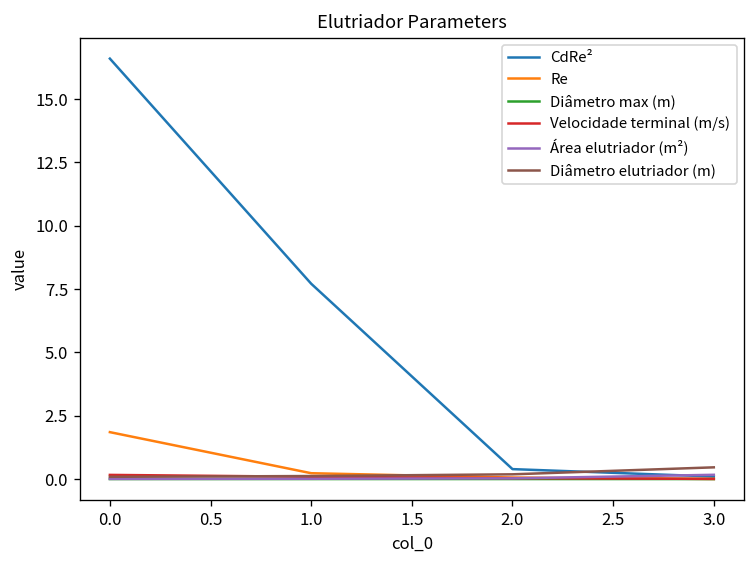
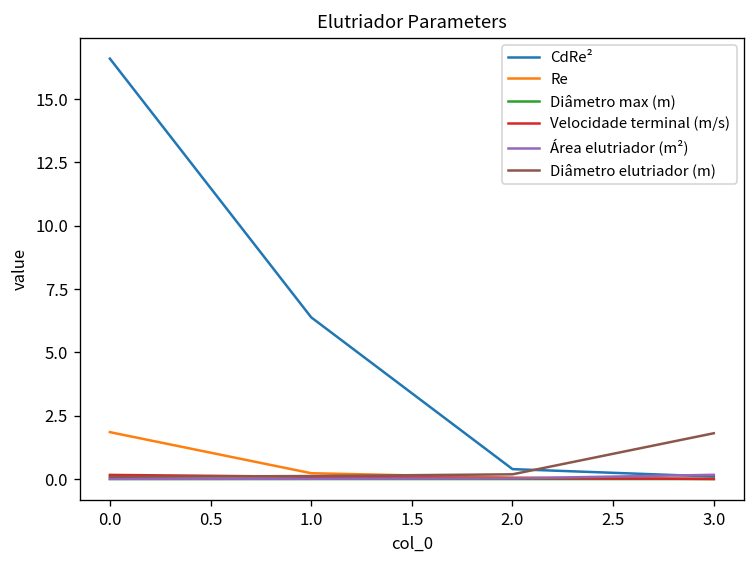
CdRe², 1.0: 7.7 -> 6.4
Diâmetro elutriador (m), 3.0: 0.5 -> 1.8
